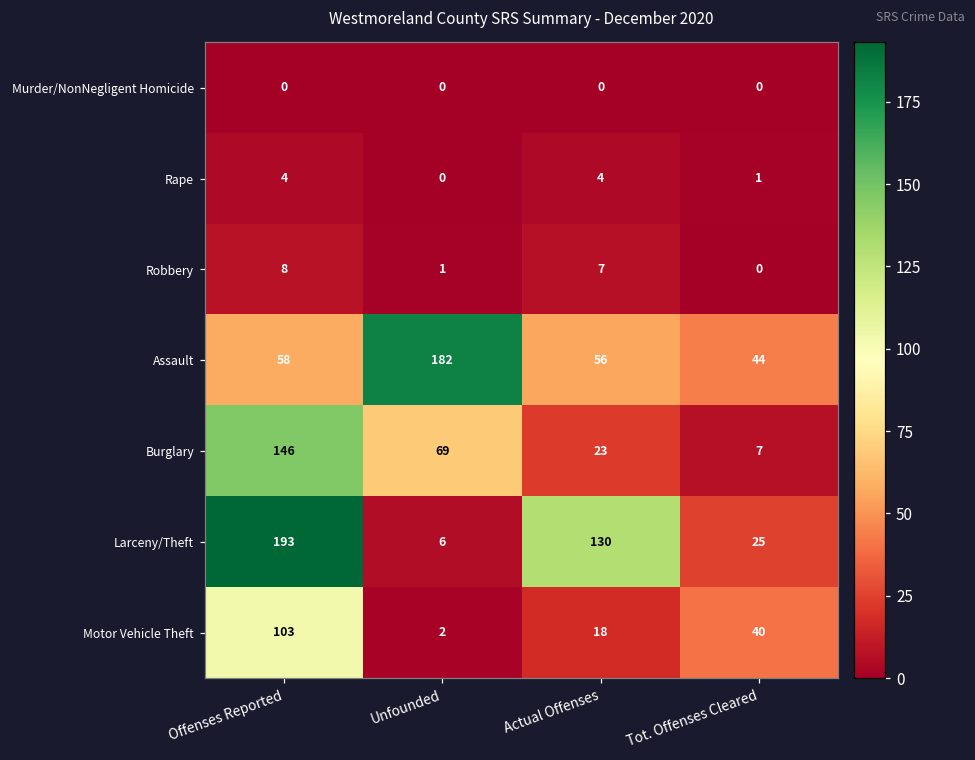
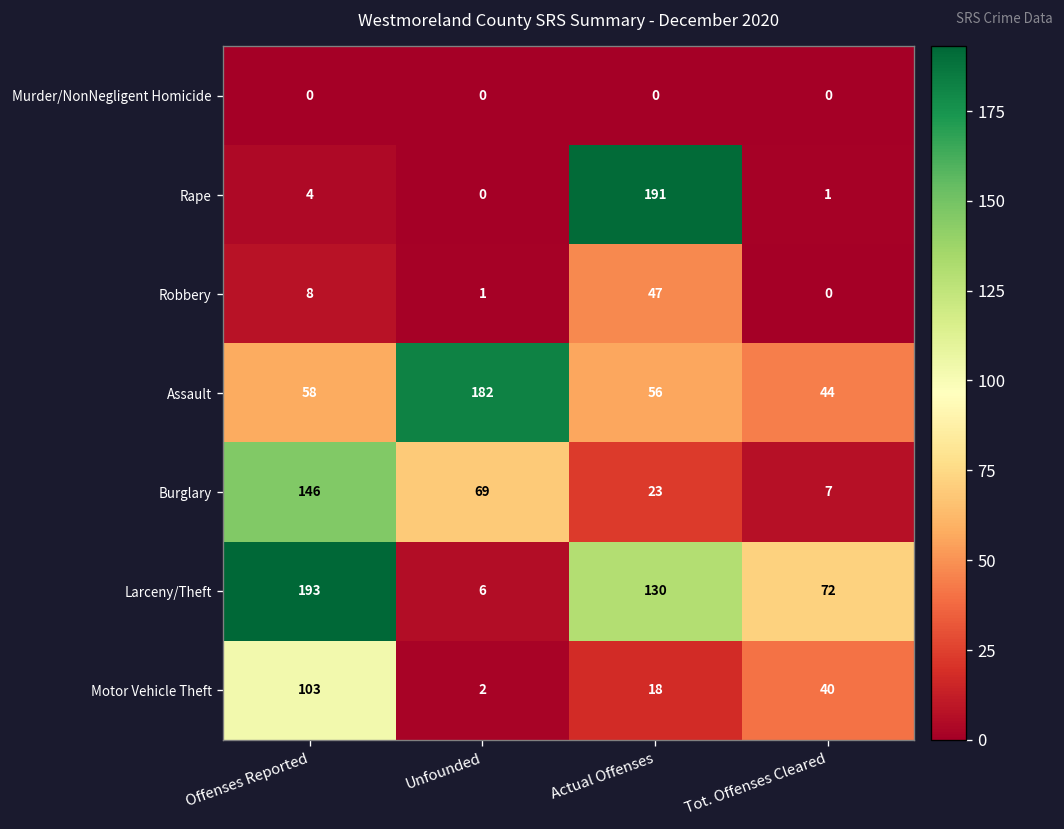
Rape, Actual Offenses: 4 -> 191
Robbery, Actual Offenses: 7 -> 47
Larceny/Theft, Tot. Offenses Cleared: 25 -> 72
